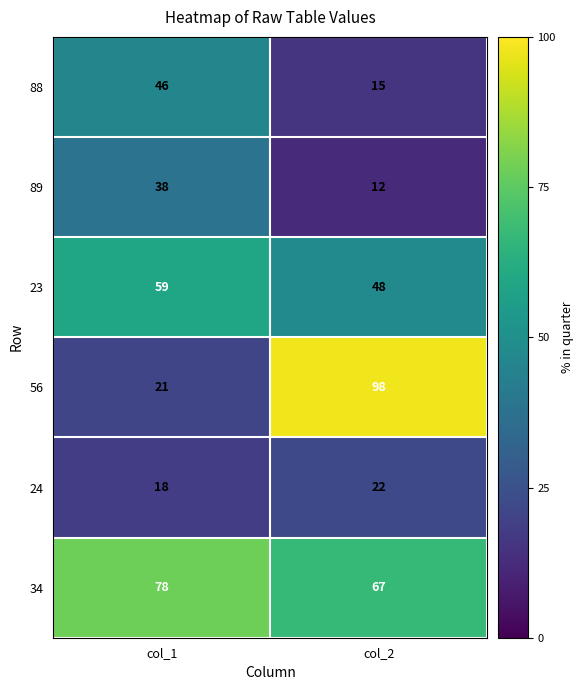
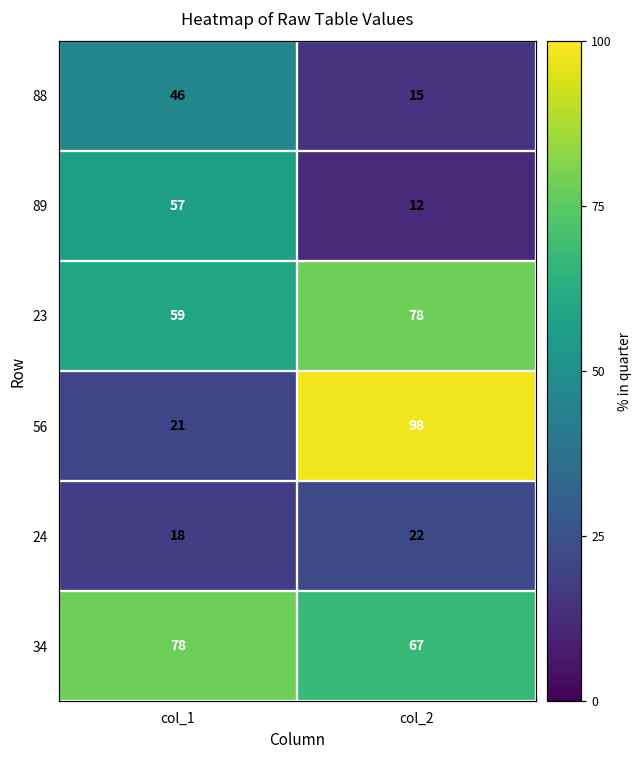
89, col_1: 38 -> 57
23, col_2: 48 -> 78
